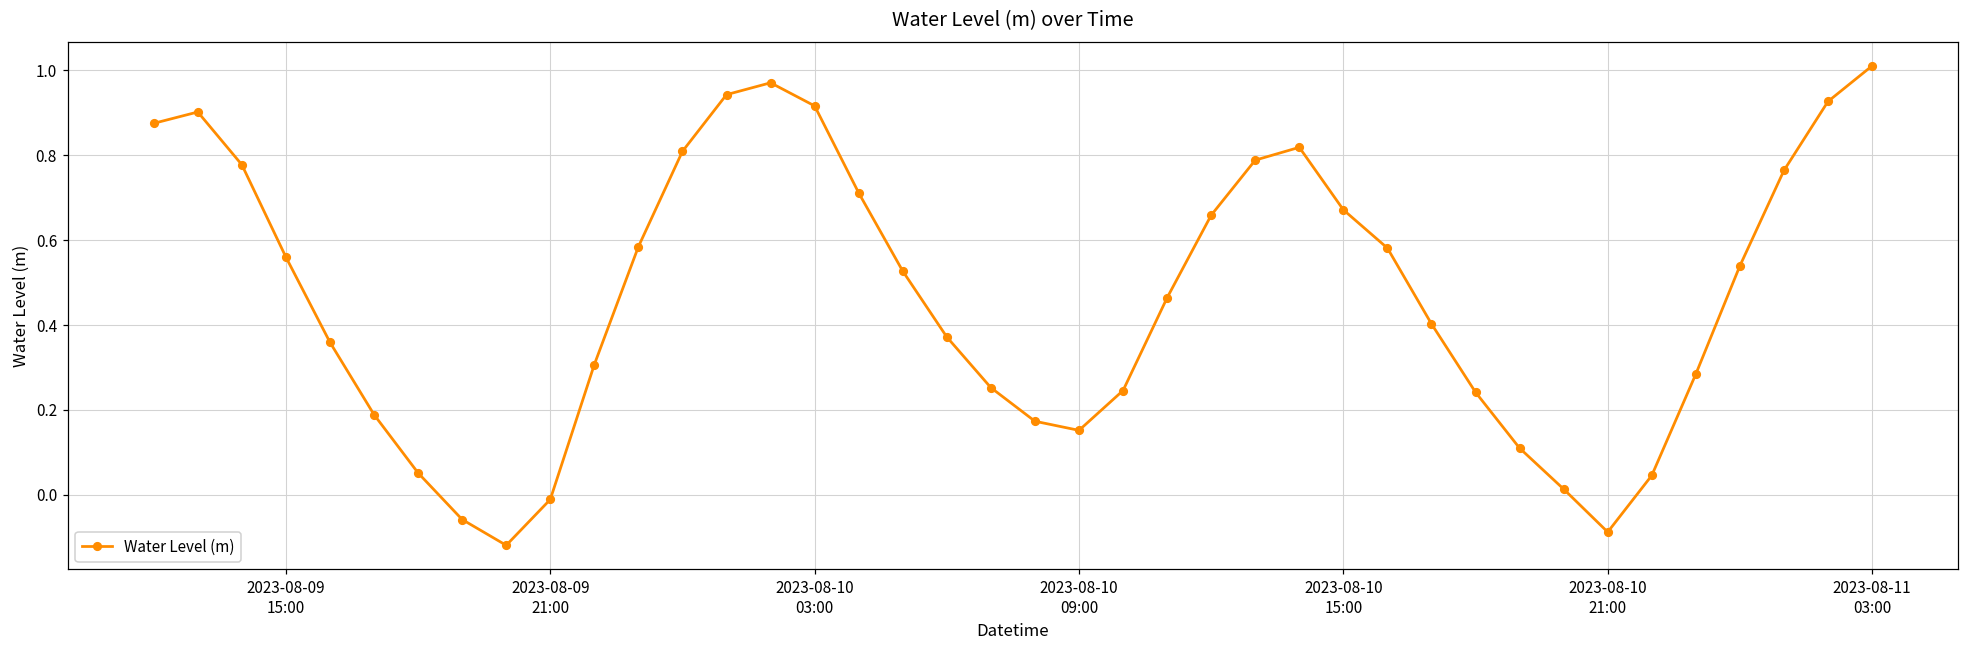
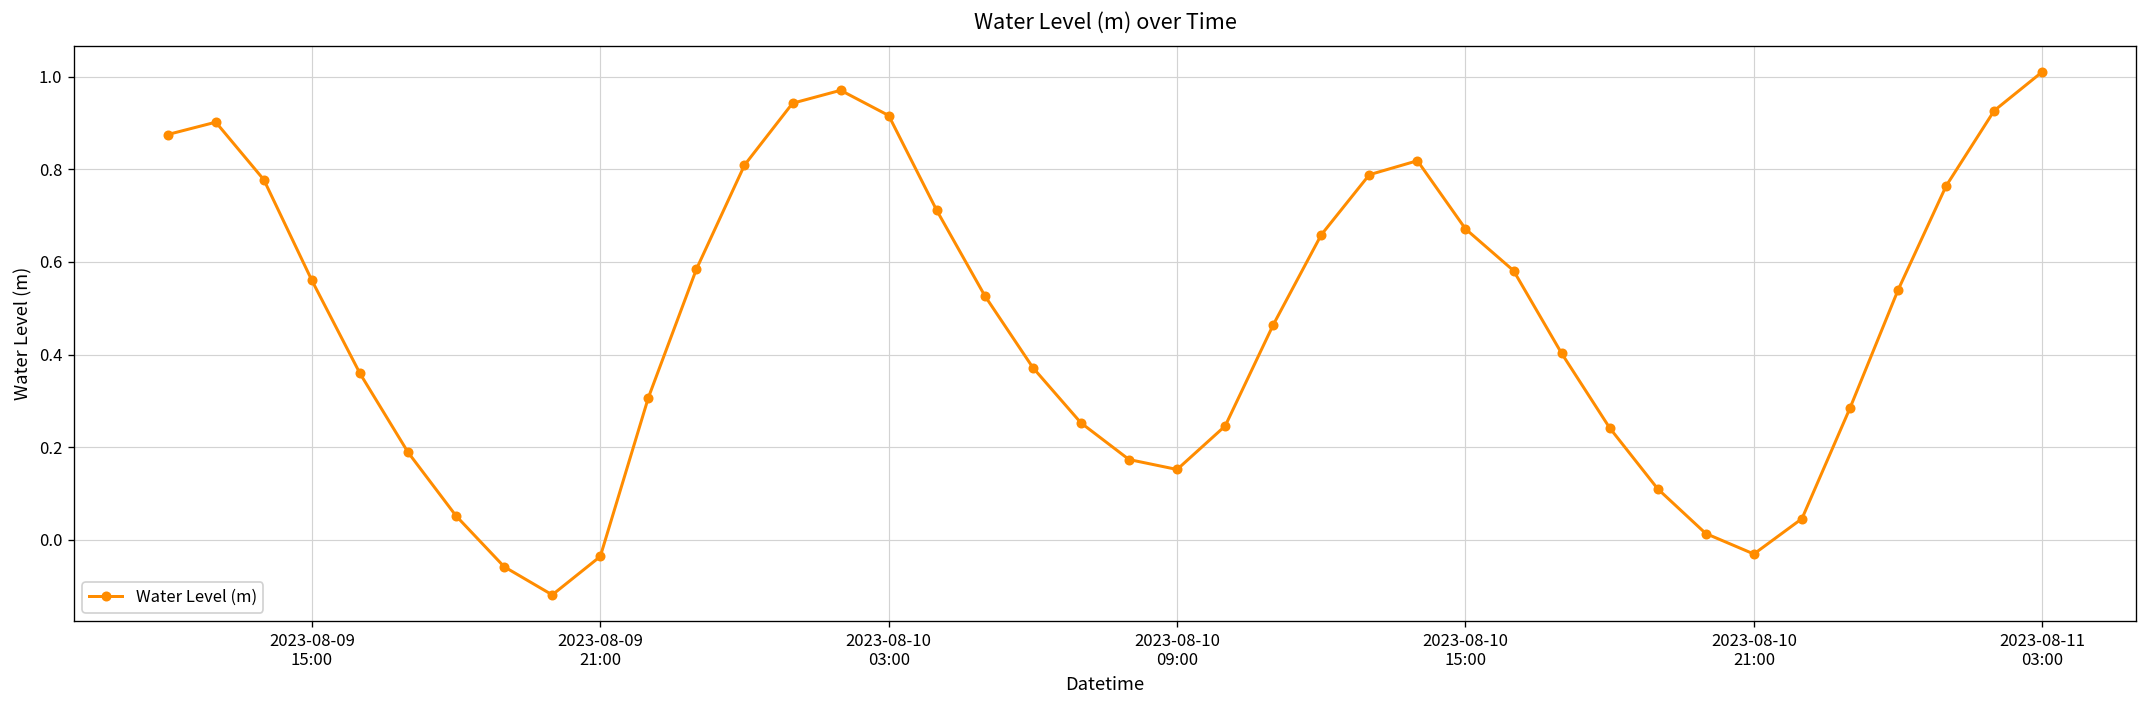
2023-08-09 21:00: -0.01 -> -0.04
2023-08-10 21:00: -0.09 -> -0.03
